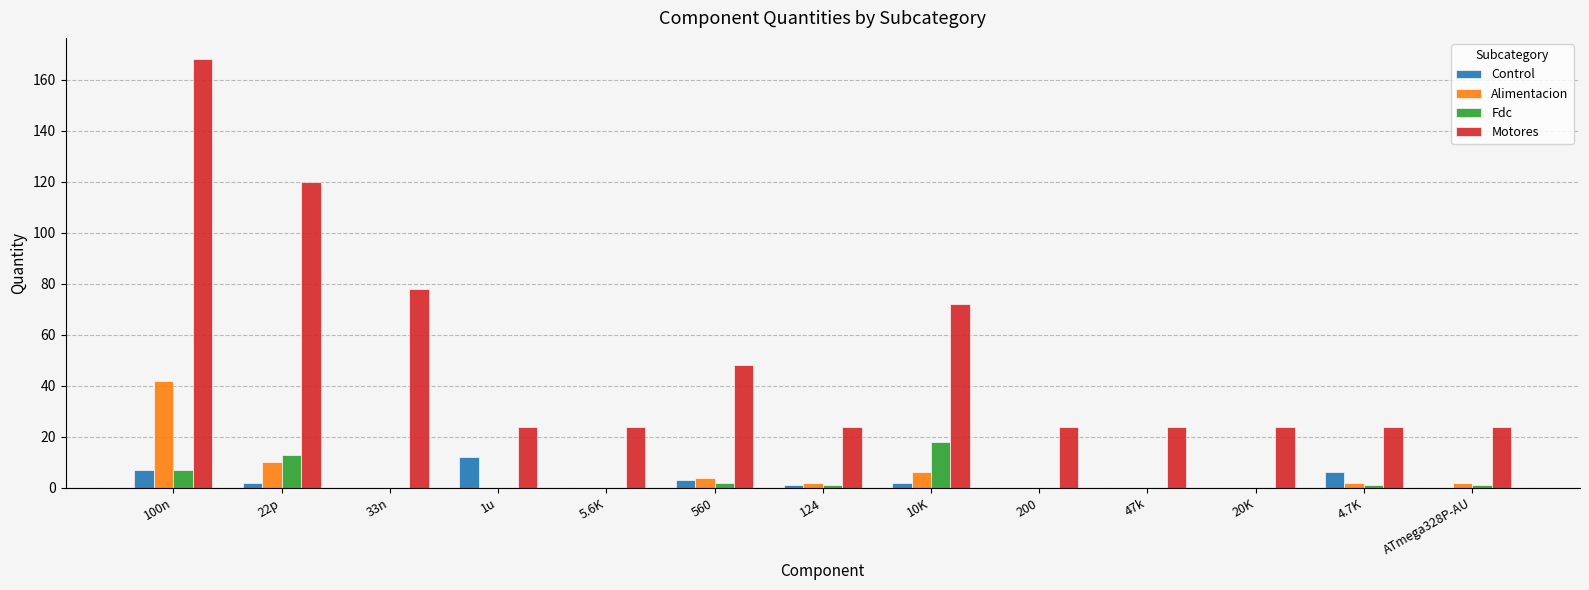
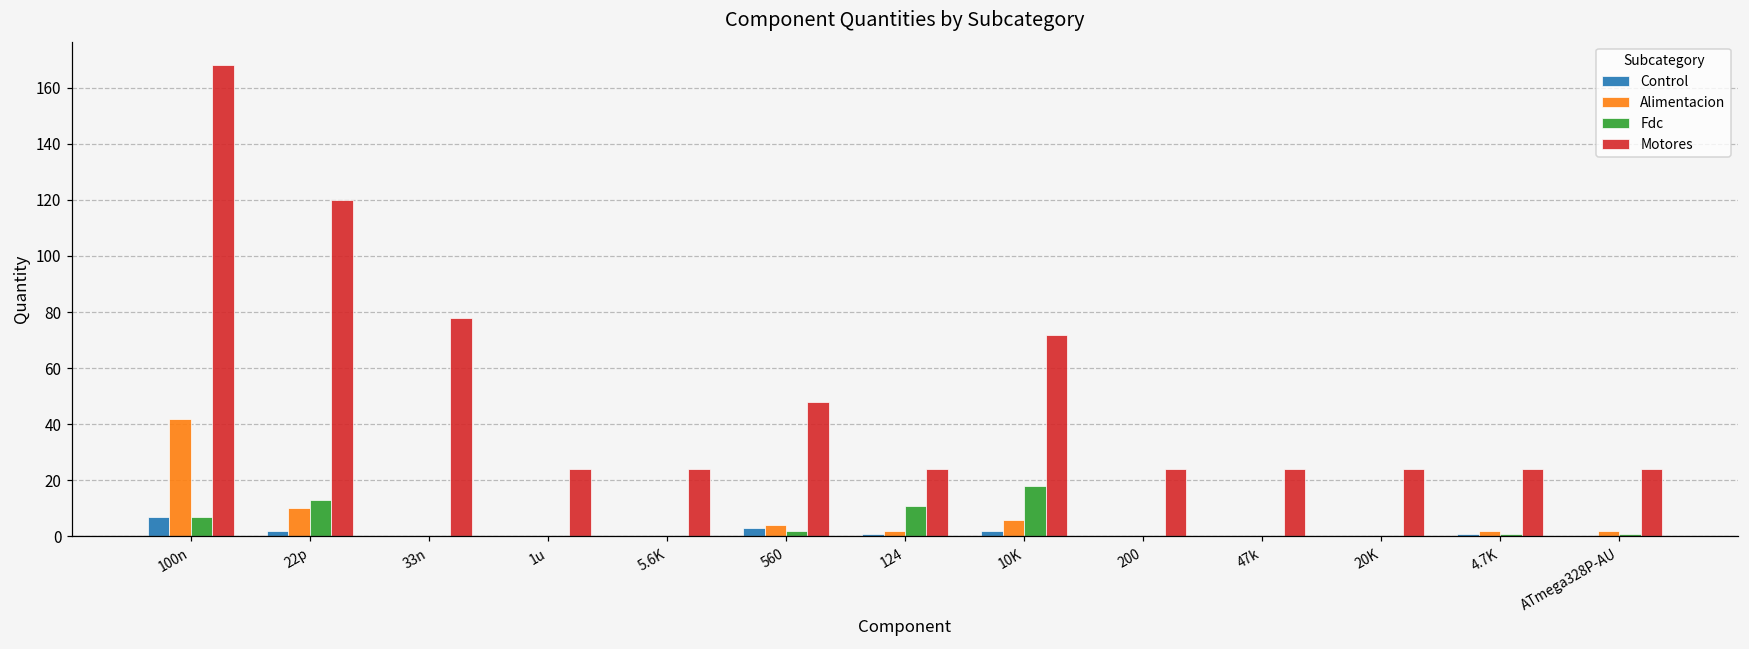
Control, 1u: 12 -> 0
Fdc, 124: 1 -> 11
Control, 4.7K: 6 -> 1
